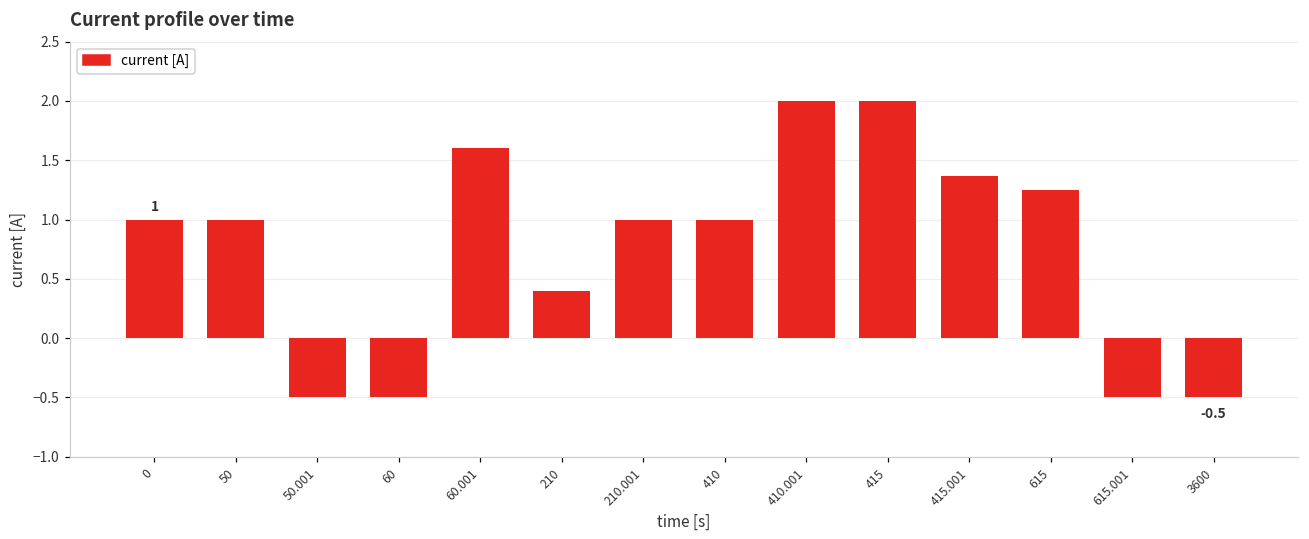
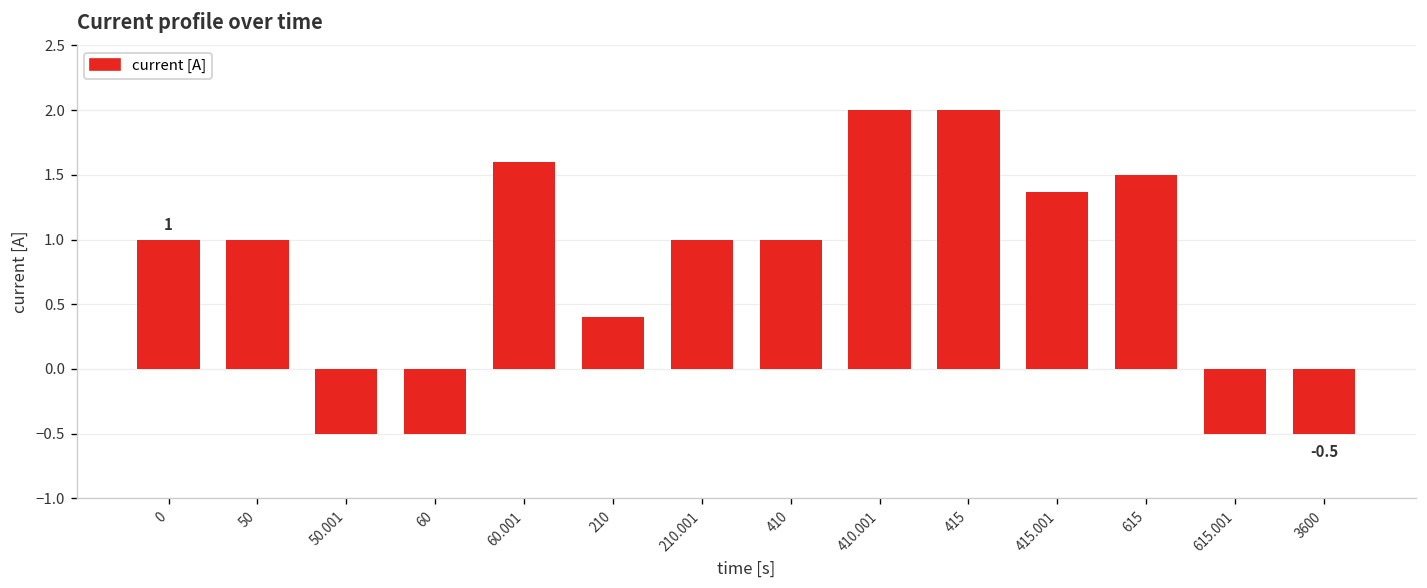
615: 1.25 -> 1.50
